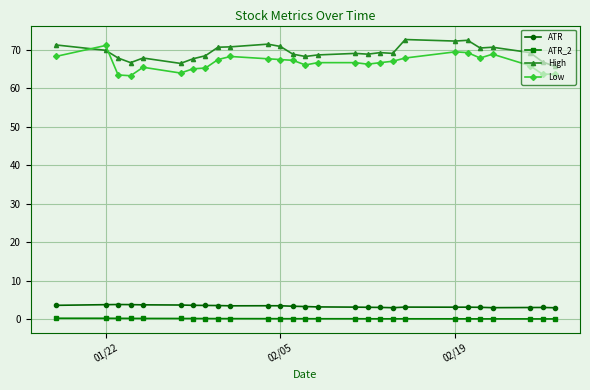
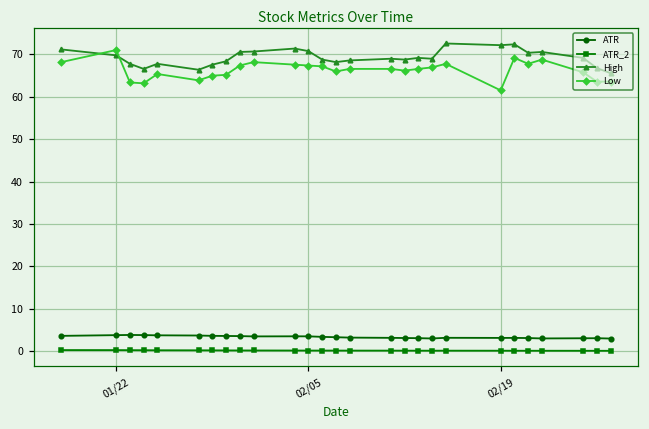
Low, 02/19: 69 -> 62
